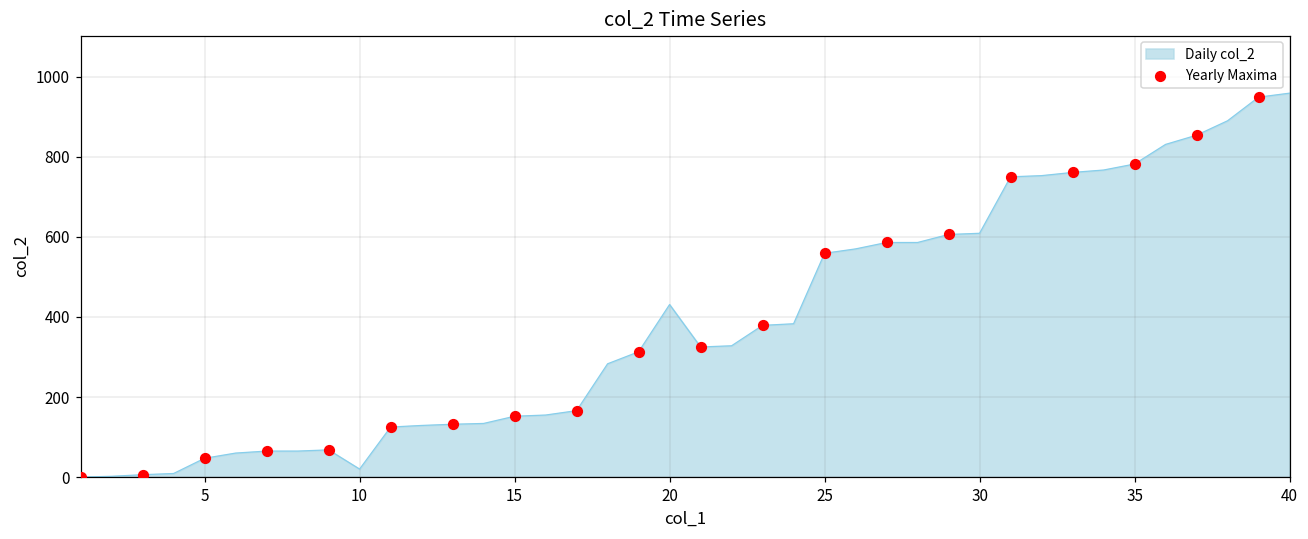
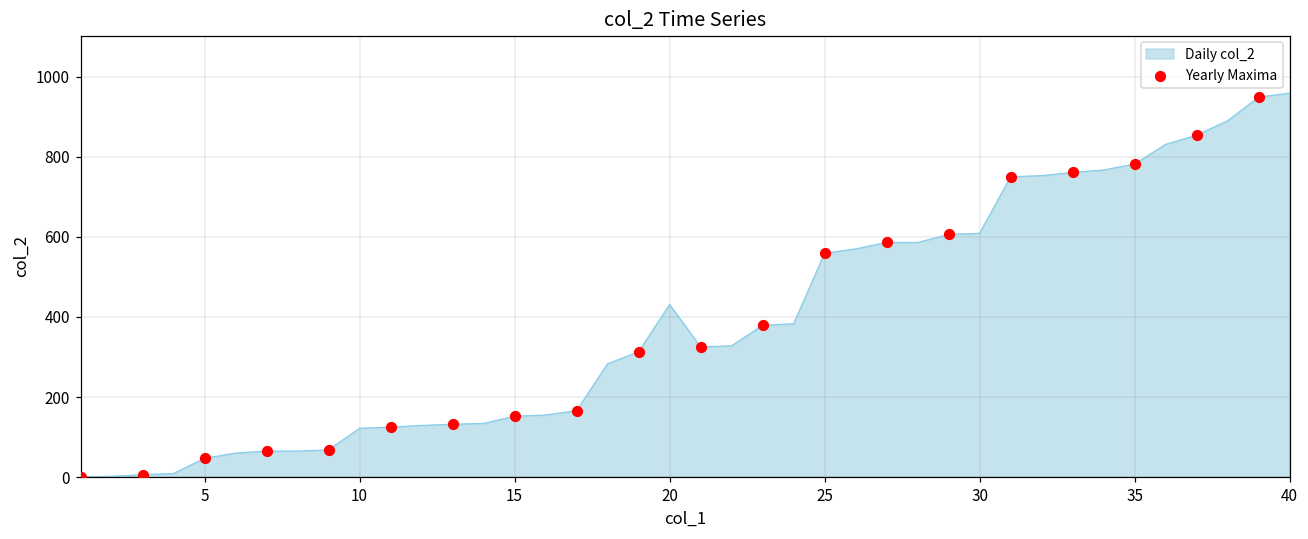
Daily col_2, 10: 20 -> 120
